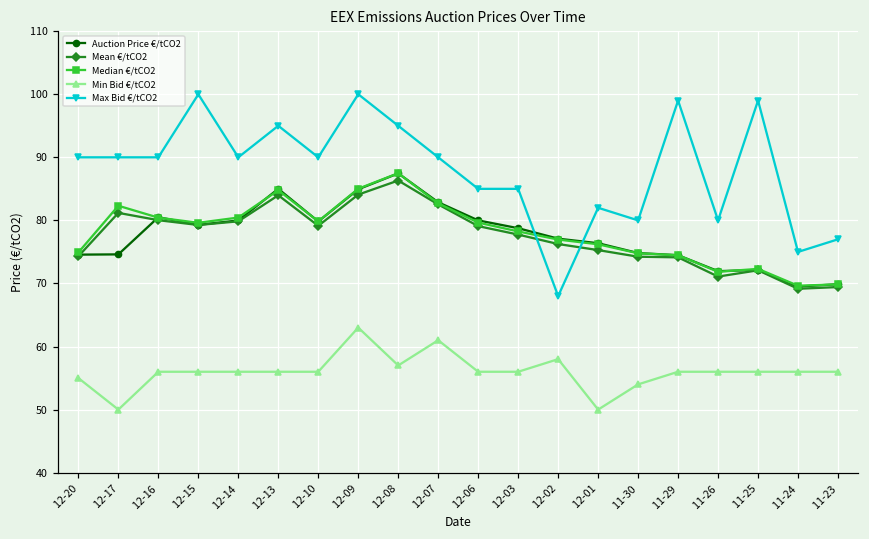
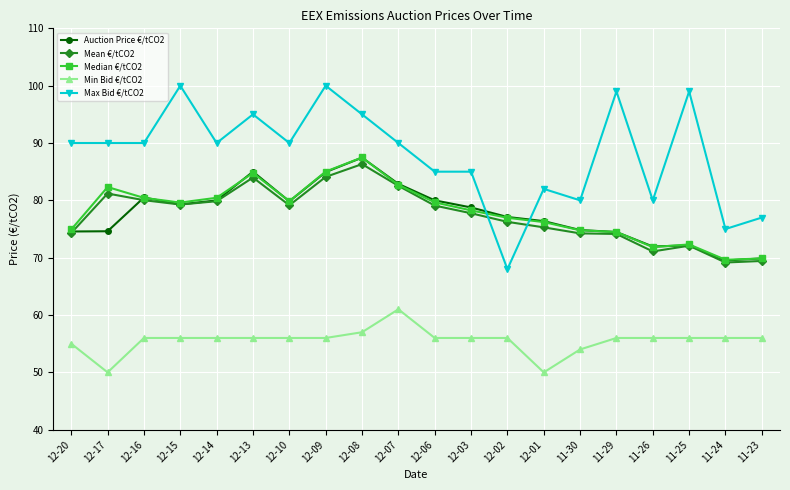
Min Bid €/tCO2, 12-09: 63 -> 56
Min Bid €/tCO2, 12-02: 58 -> 56
